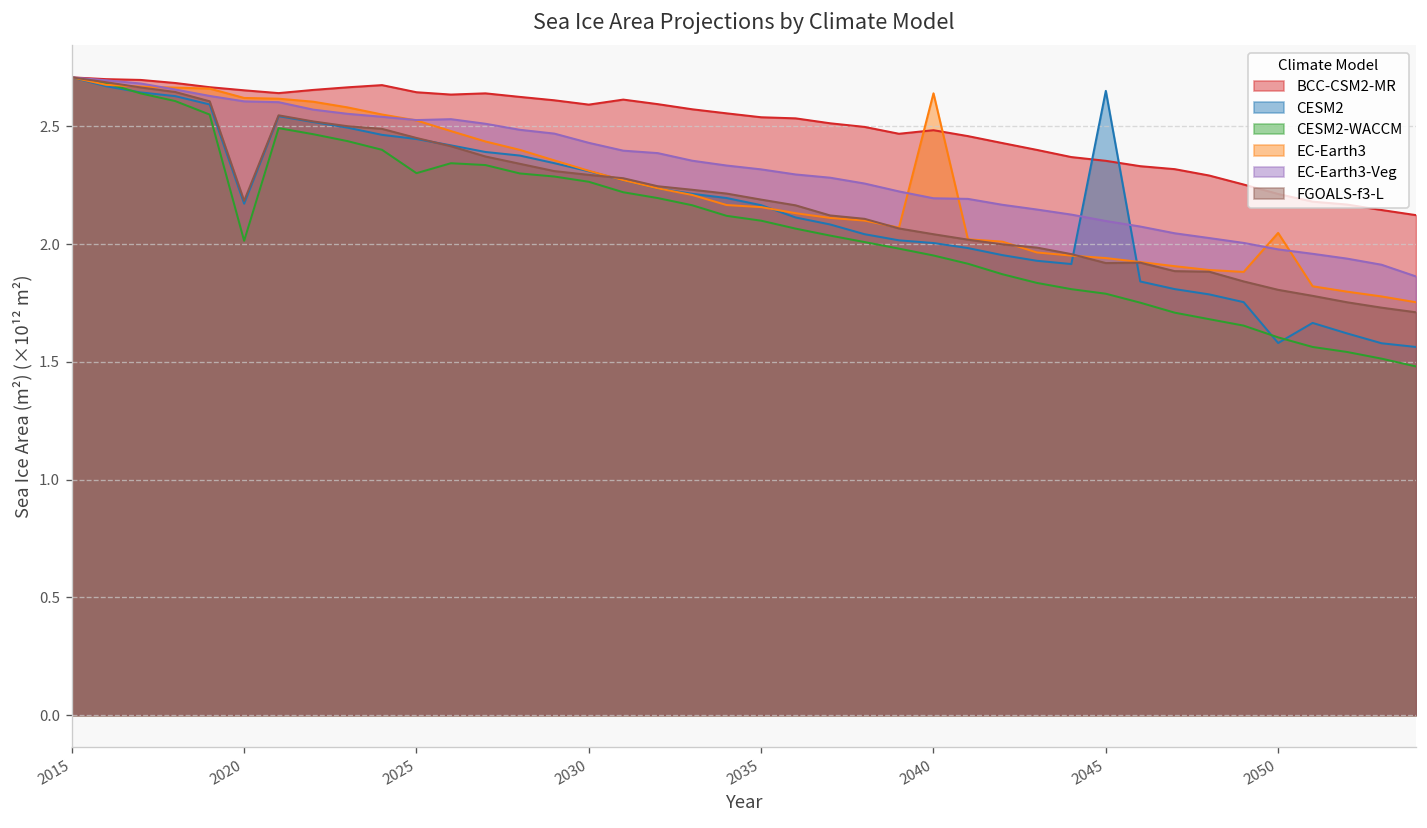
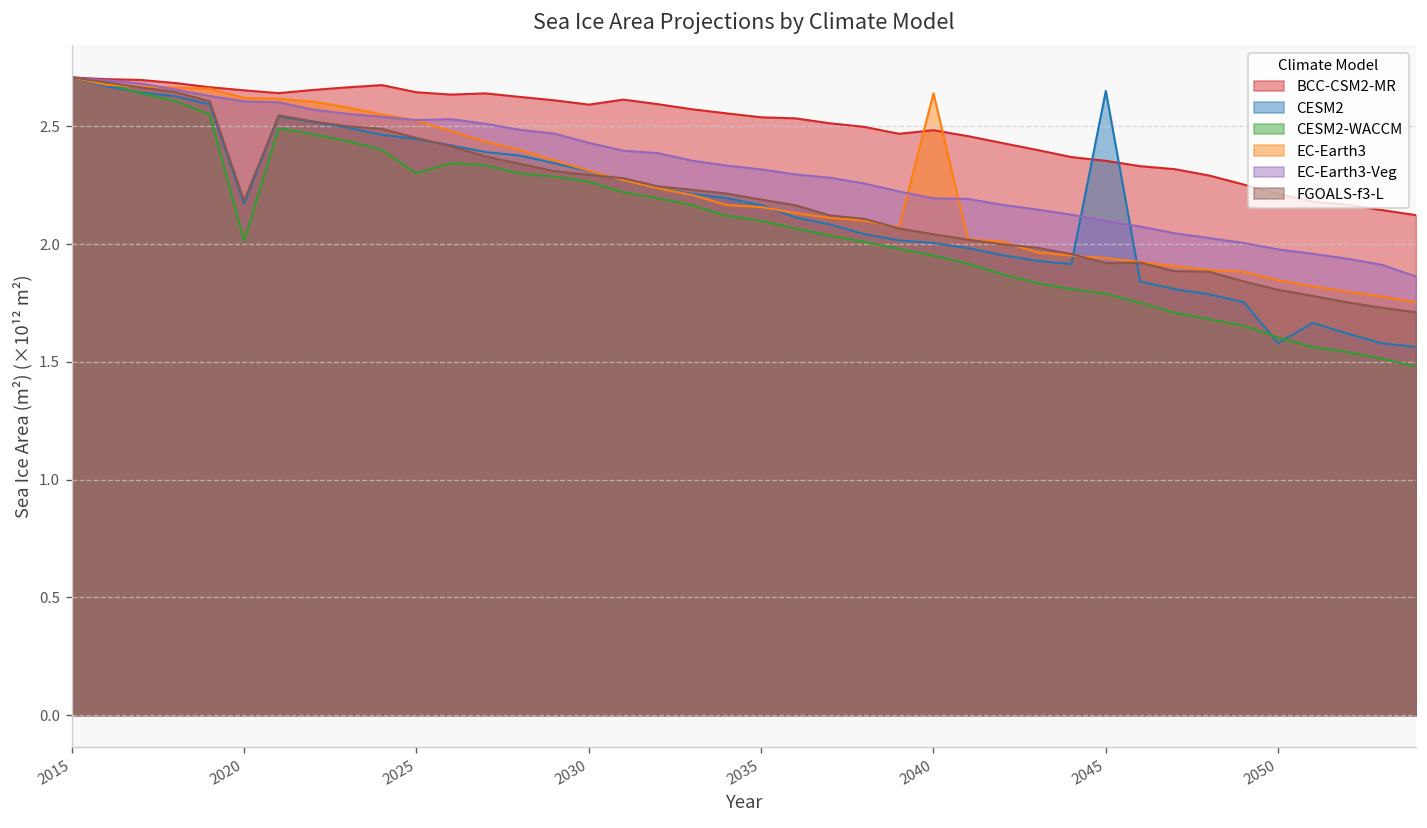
EC-Earth3, 2050: 2.05 -> 1.85
